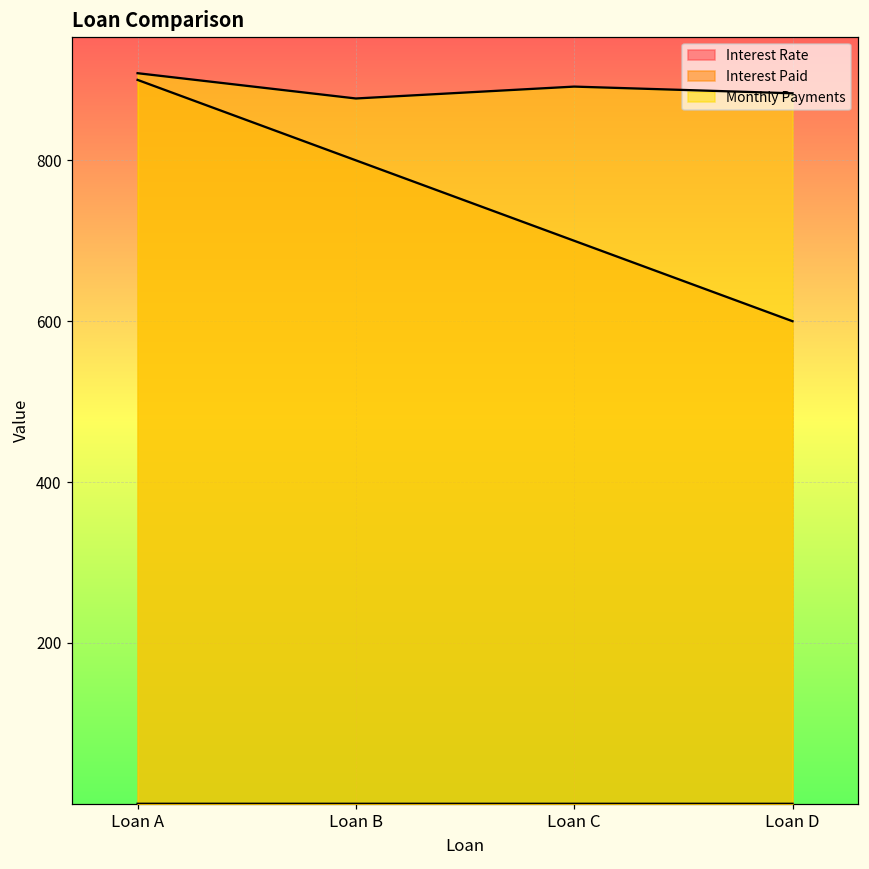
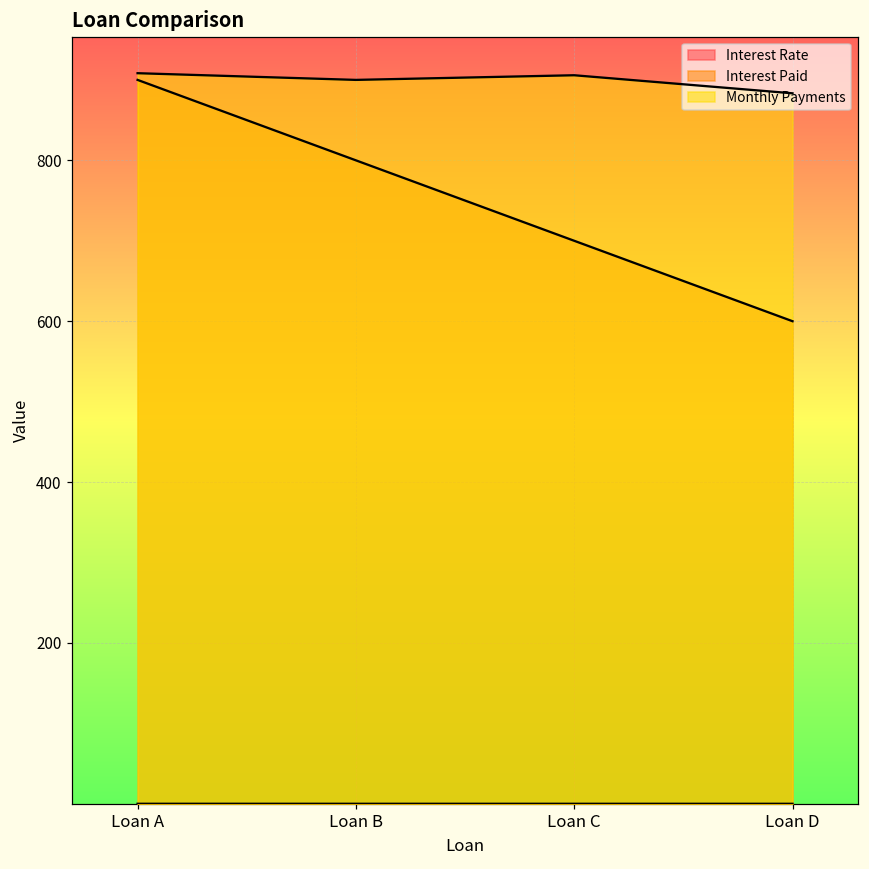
Monthly Payments, Loan B: 880 -> 900
Monthly Payments, Loan C: 890 -> 910
